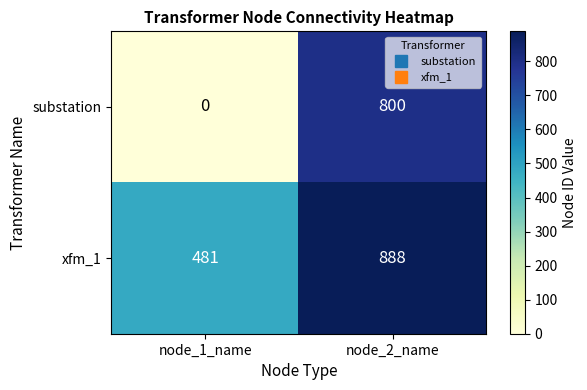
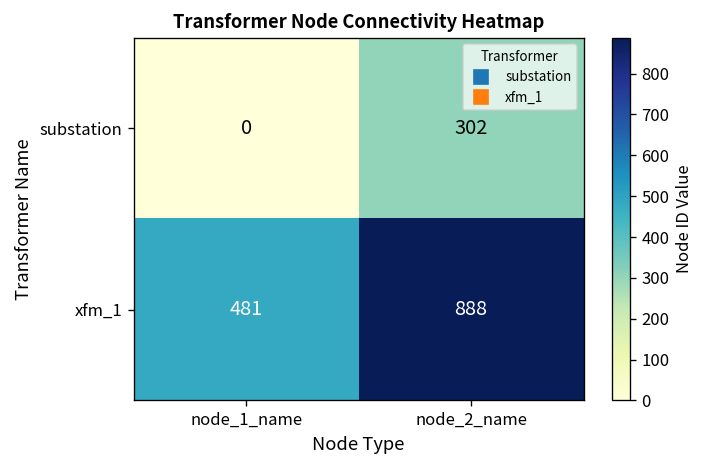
substation, node_2_name: 800 -> 302
